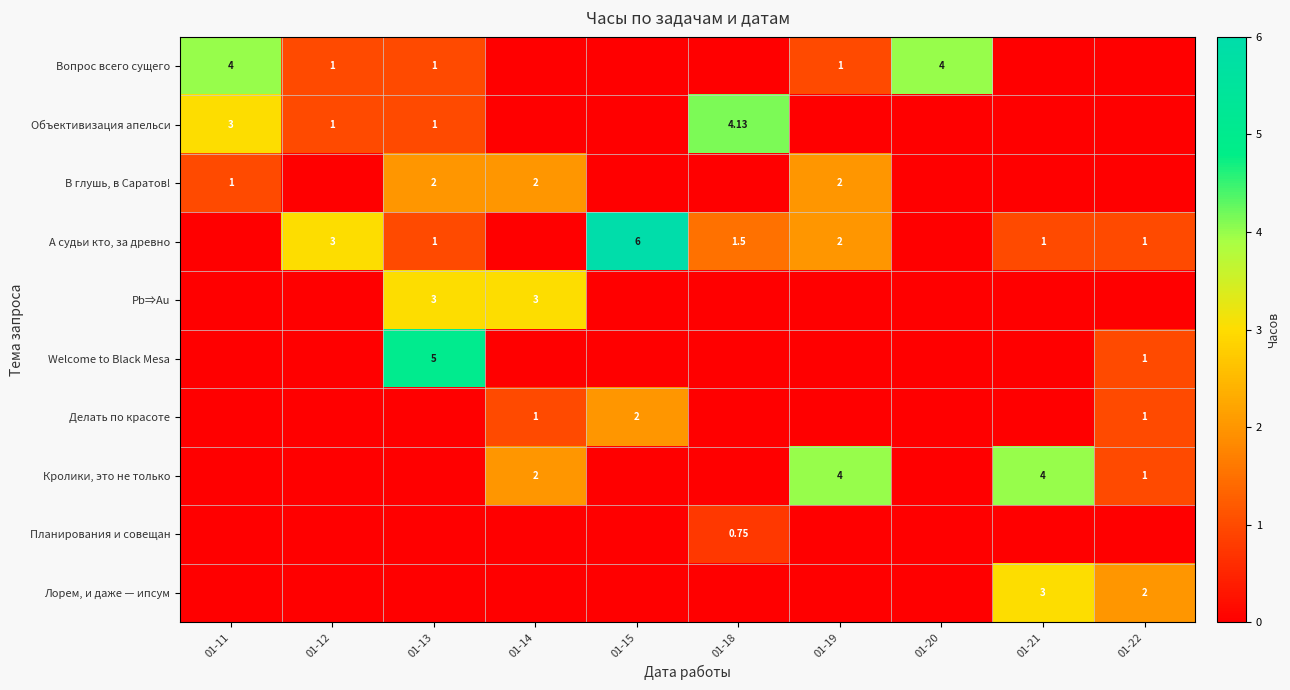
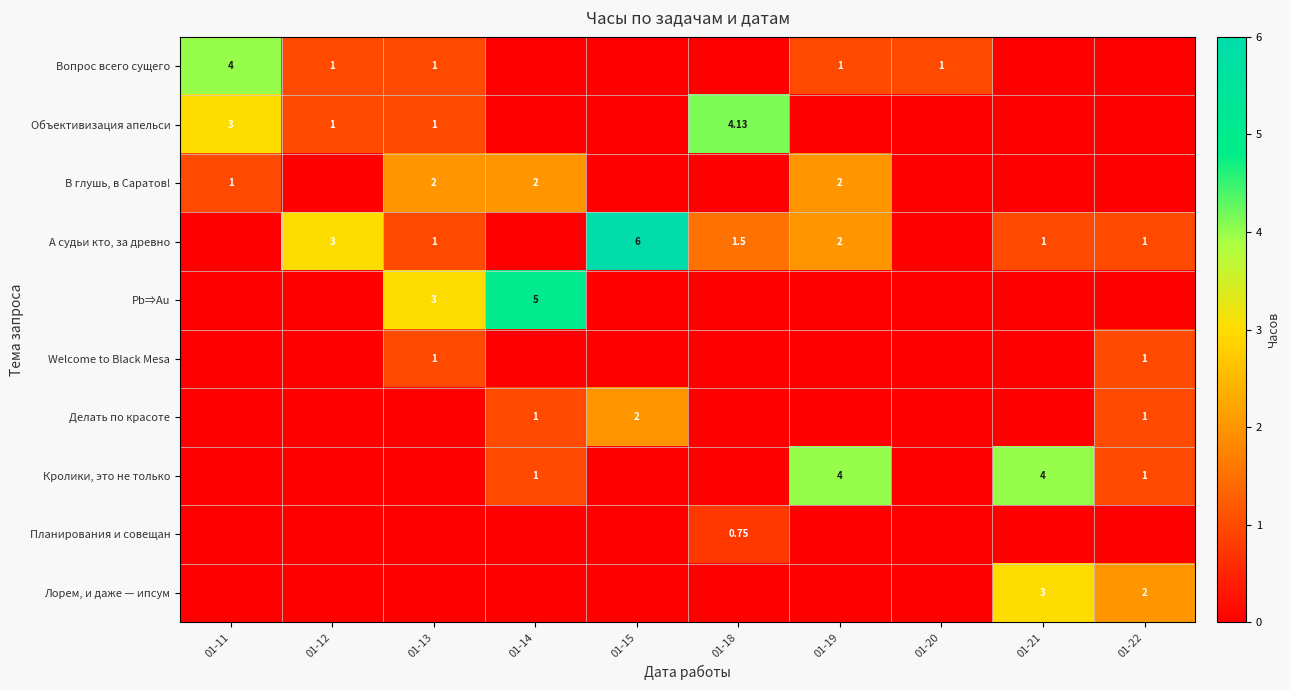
Вопрос всего сущего, 01-20: 4 -> 1
Pb⇒Au, 01-14: 3 -> 5
Welcome to Black Mesa, 01-13: 5 -> 1
Кролики, это не только, 01-14: 2 -> 1
